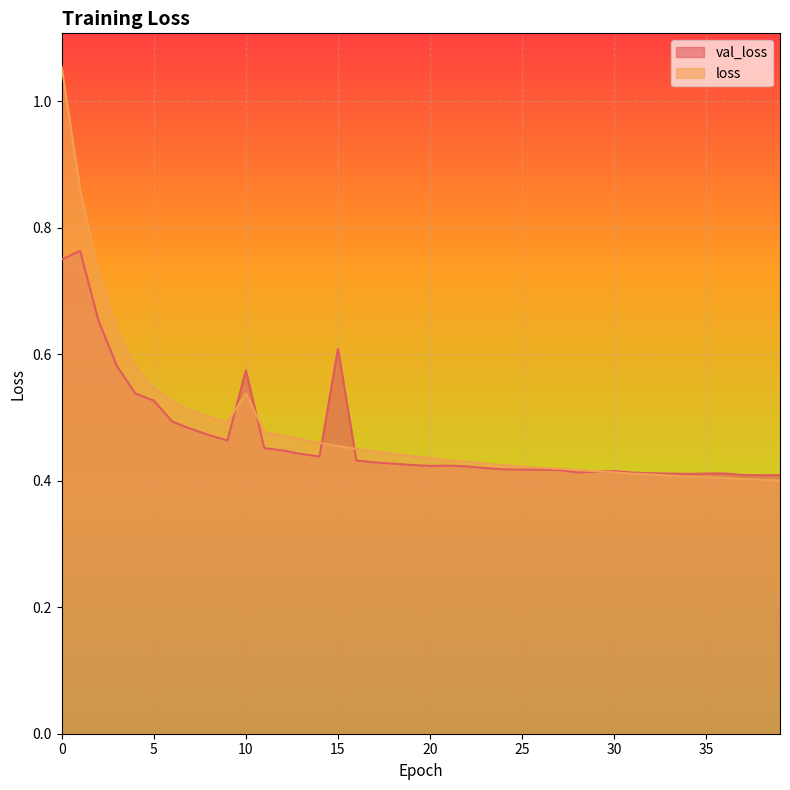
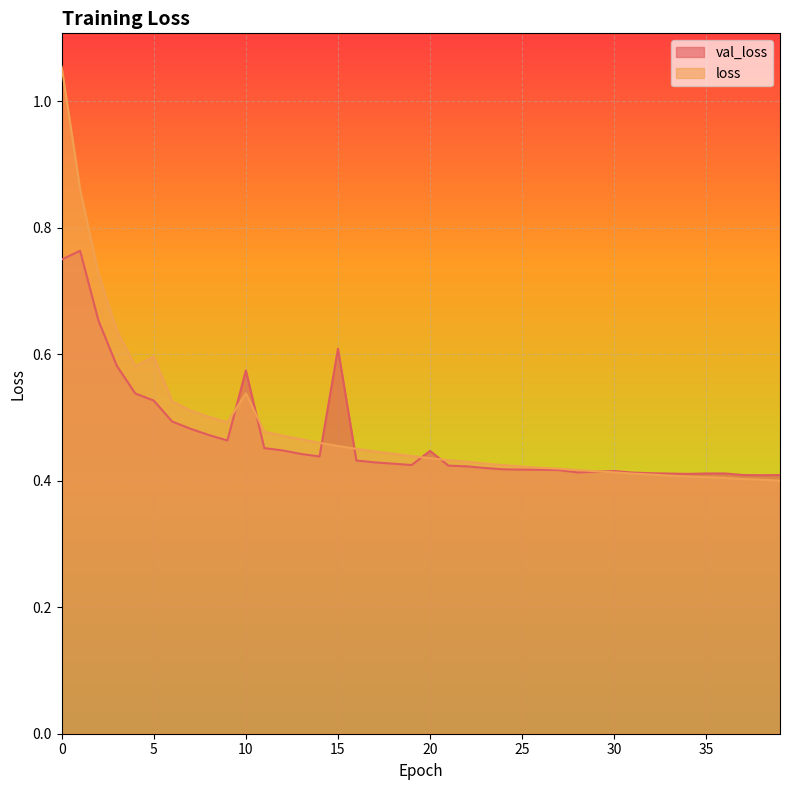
loss, 5: 0.55 -> 0.60
val_loss, 20: 0.42 -> 0.45
